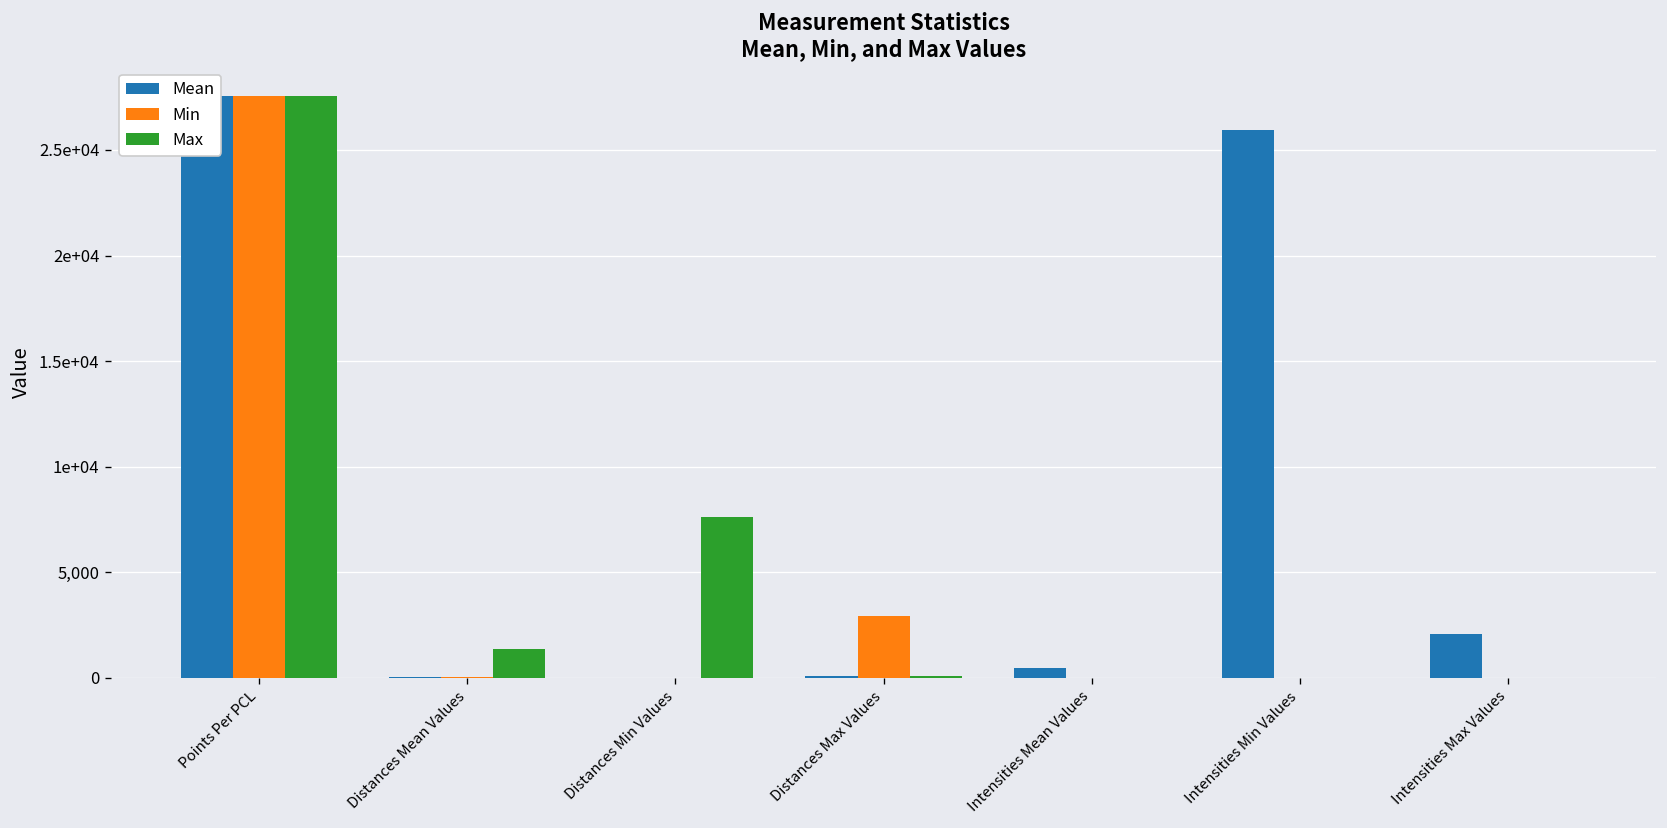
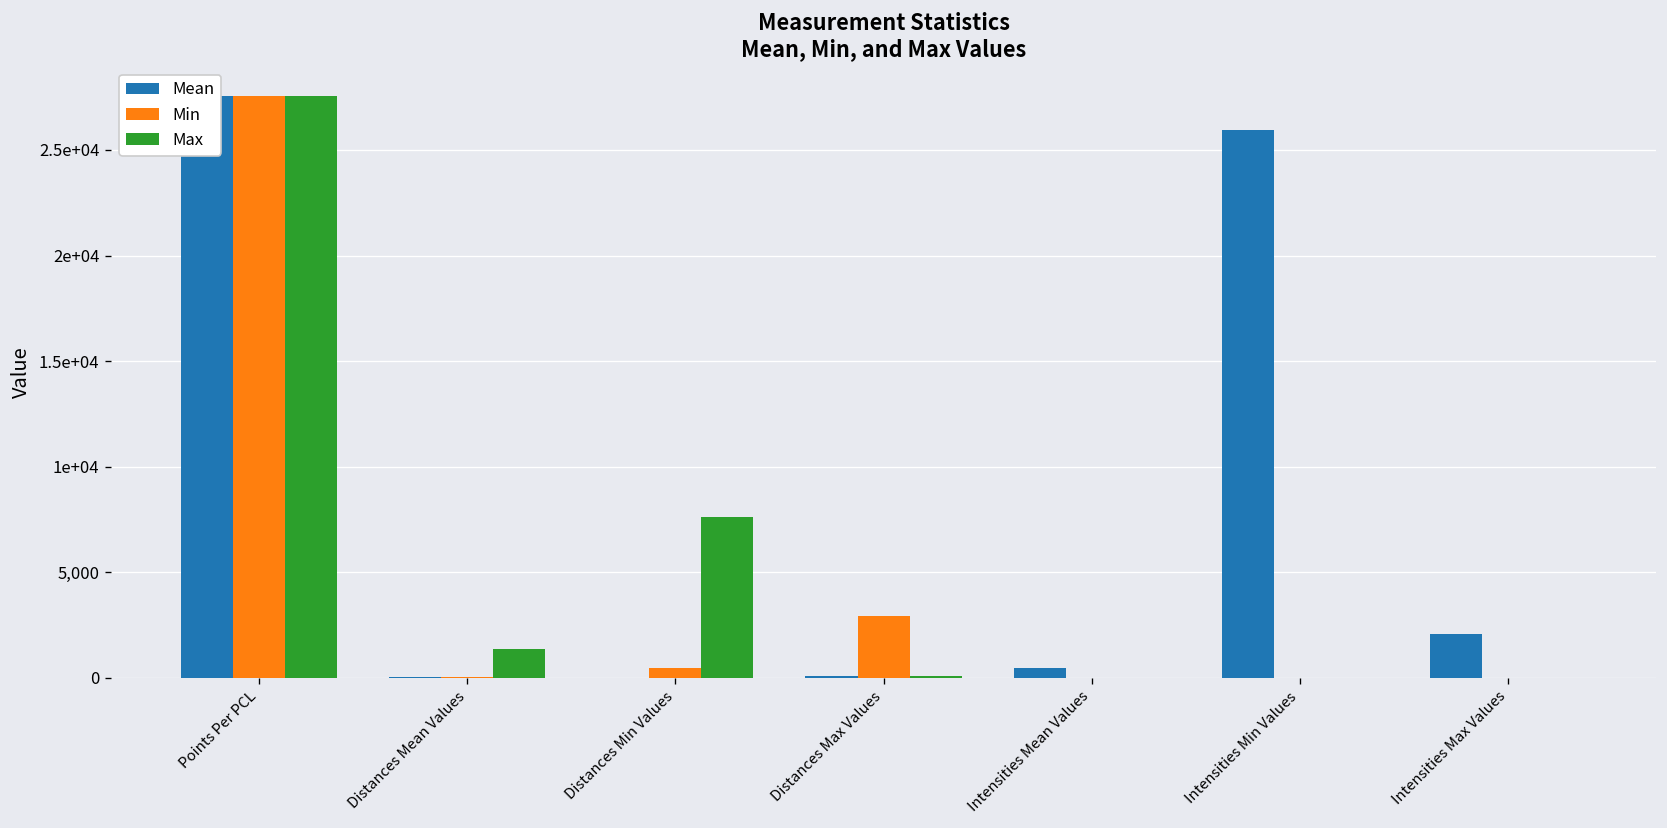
Min, Distances Min Values: 0 -> 500
